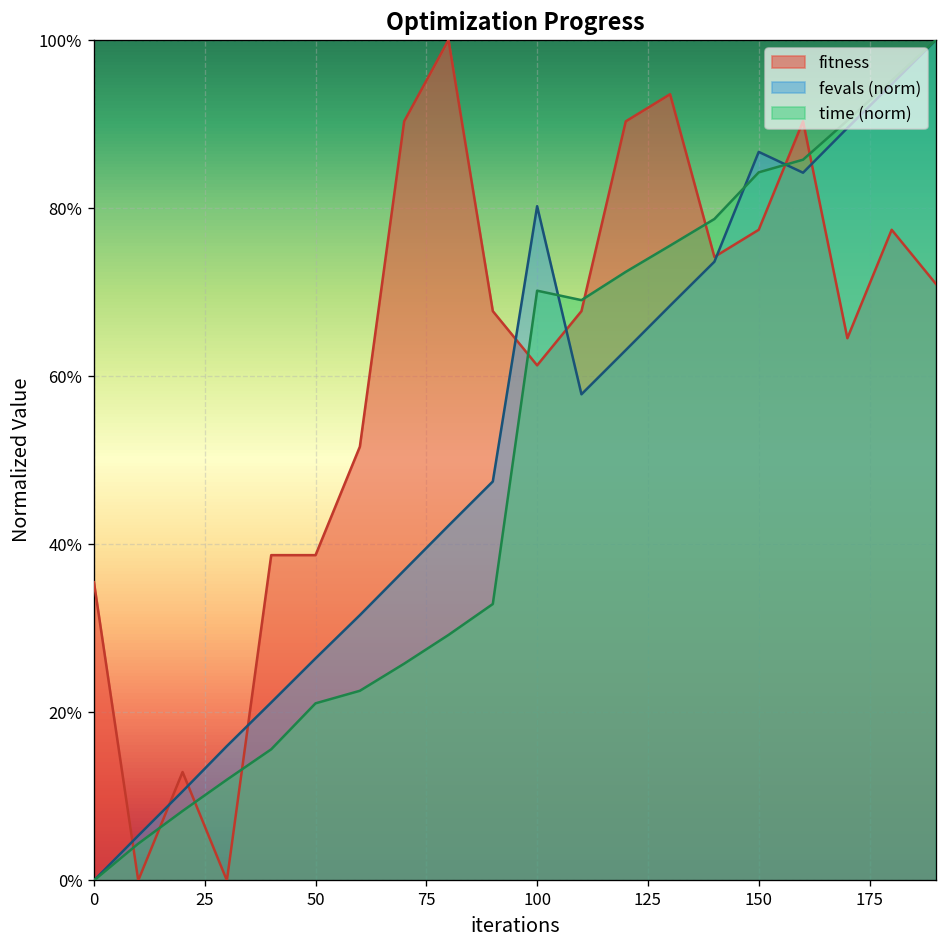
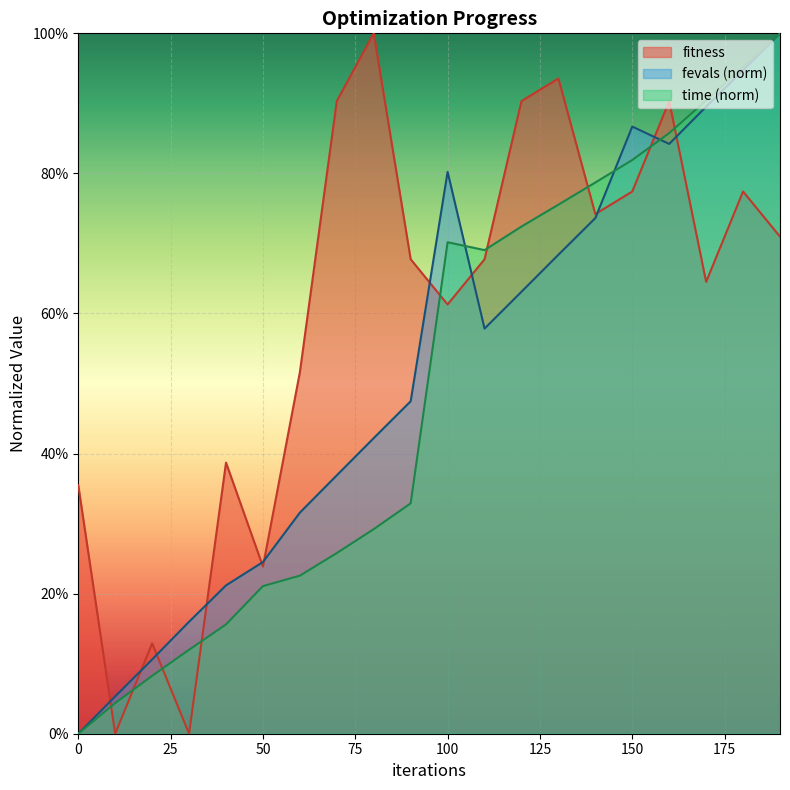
fitness, 50: 39% -> 24%
fevals (norm), 50: 26% -> 25%
time (norm), 150: 84% -> 82%
